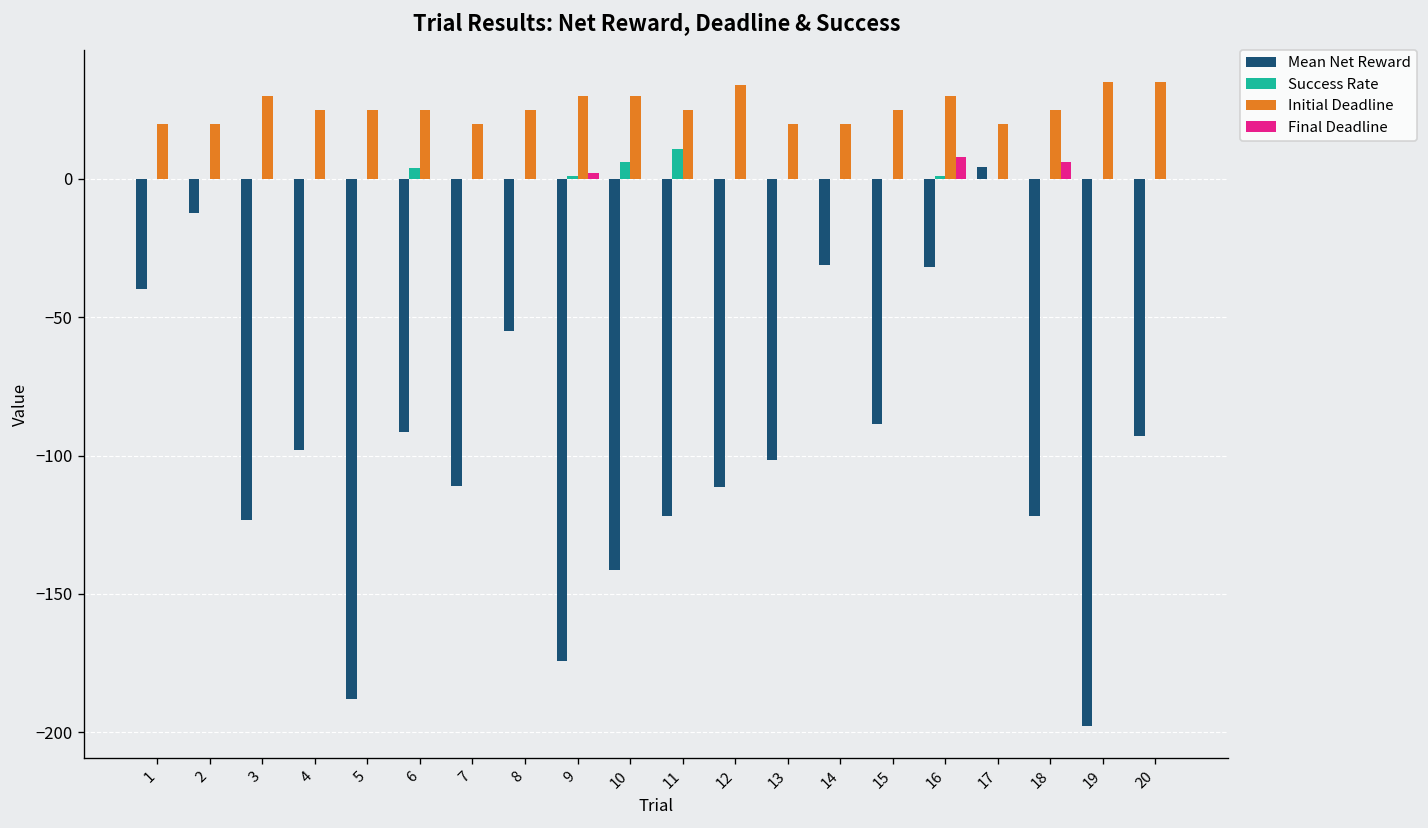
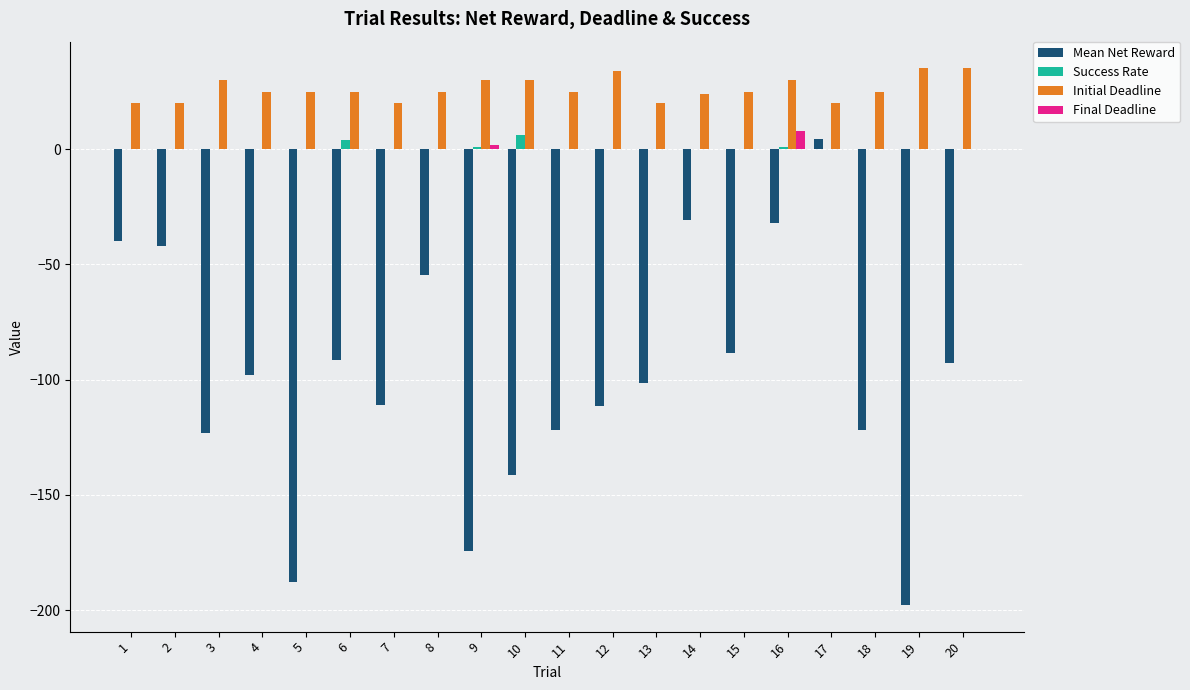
Mean Net Reward, 2: -12 -> -42
Success Rate, 11: 11 -> 0
Initial Deadline, 14: 20 -> 24
Final Deadline, 18: 6 -> 0
